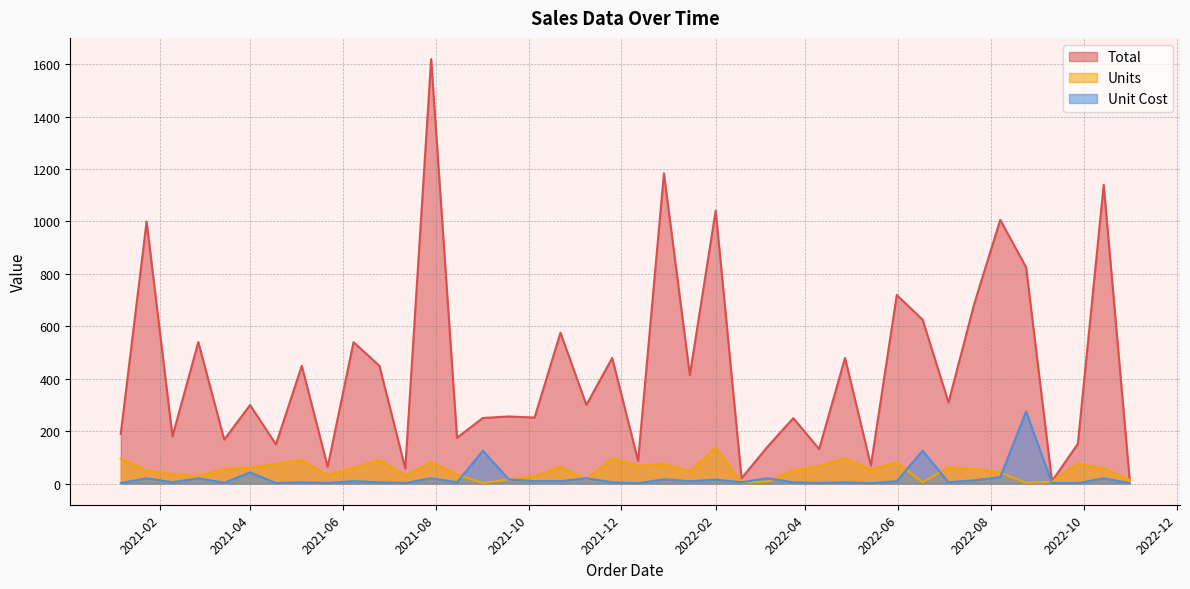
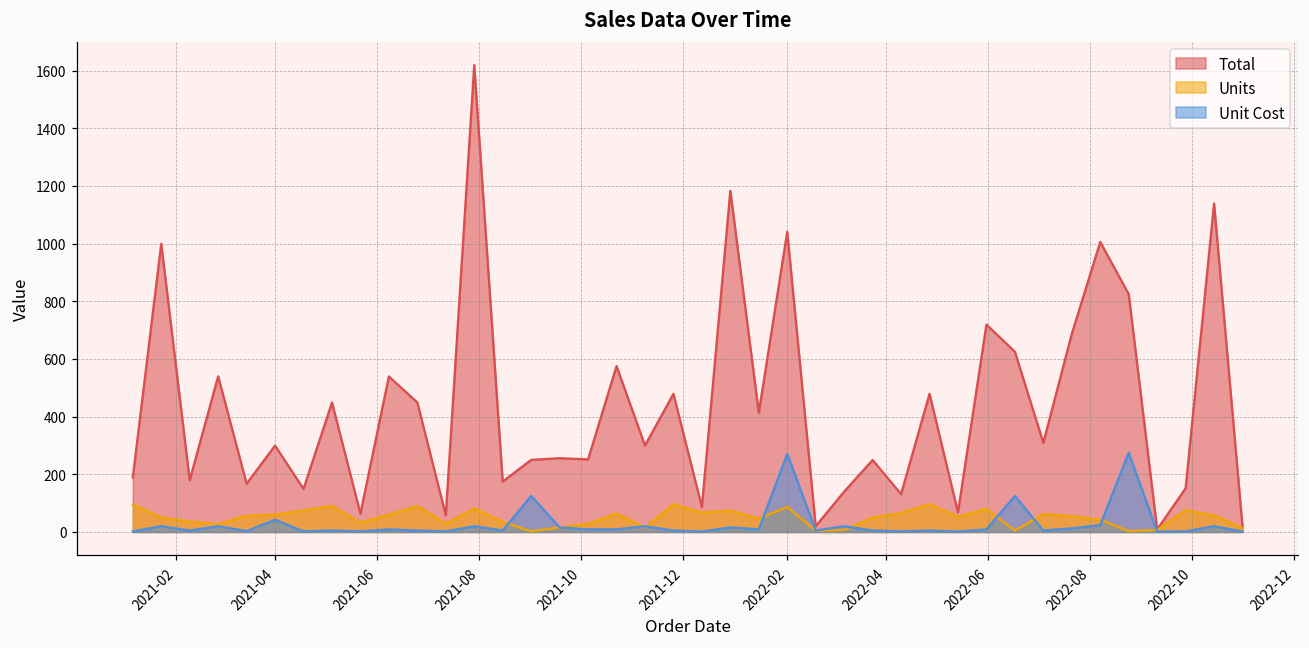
Units, 2022-02: 140 -> 90
Unit Cost, 2022-02: 20 -> 270
